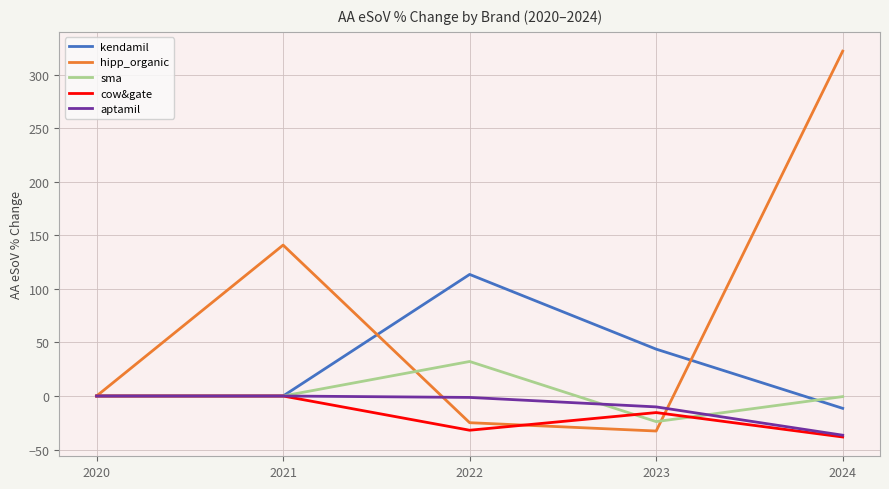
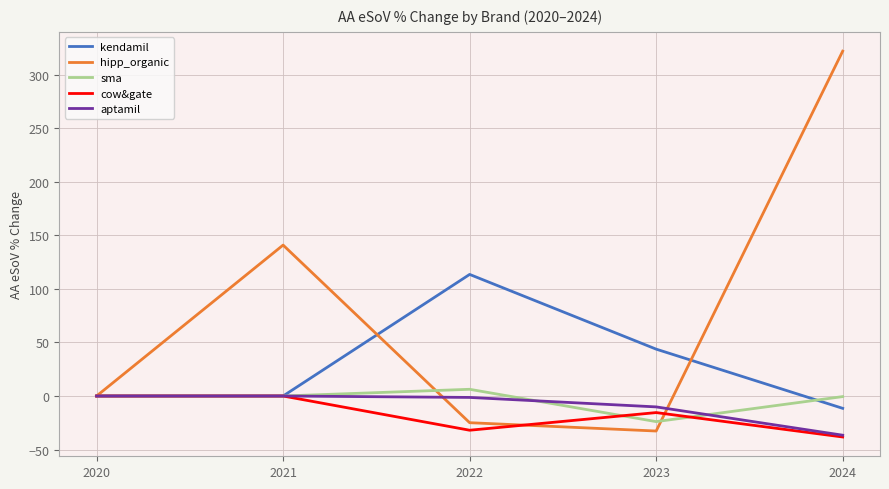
sma, 2022: 32 -> 6
